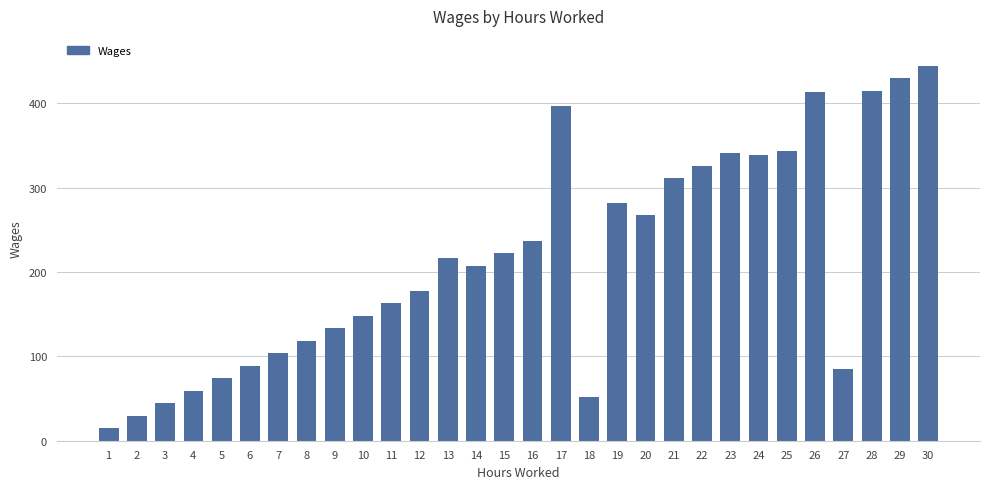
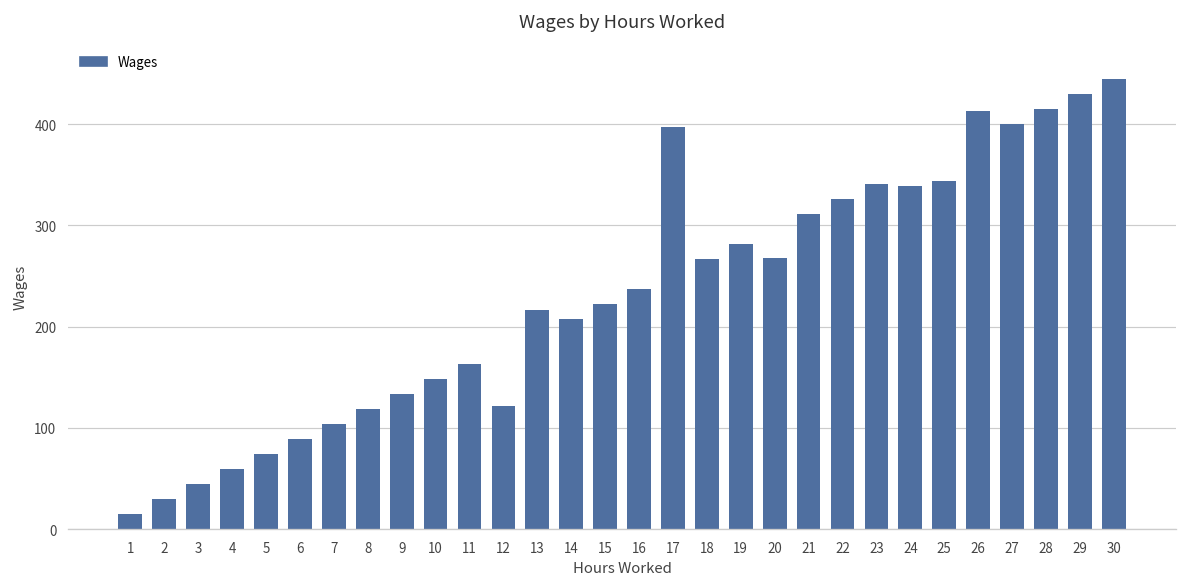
12: 180 -> 120
18: 50 -> 270
27: 90 -> 400
